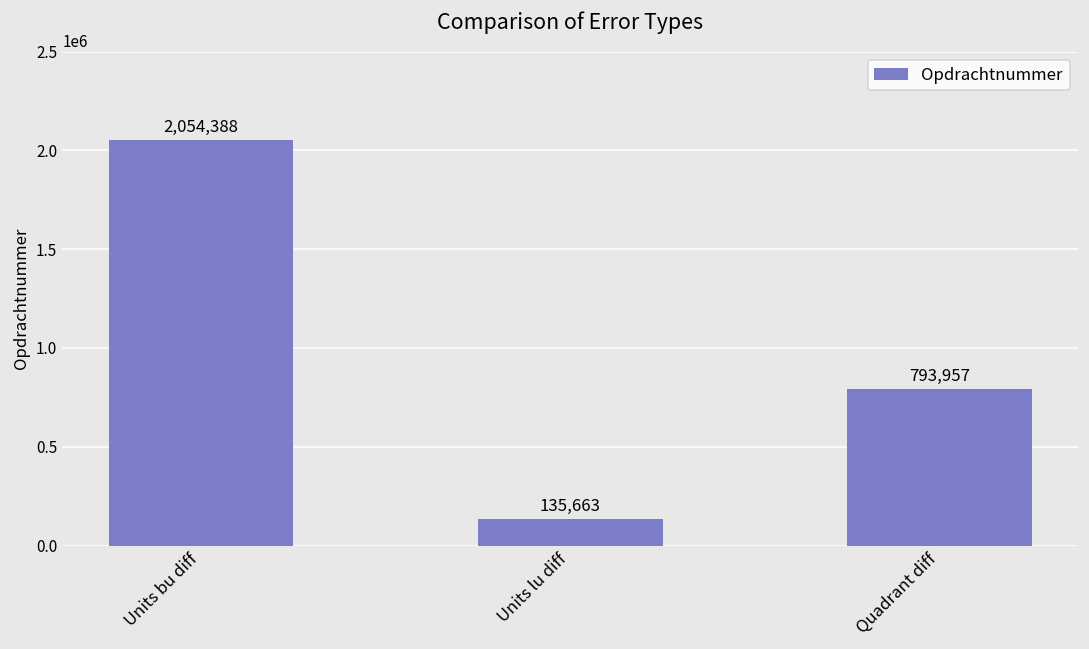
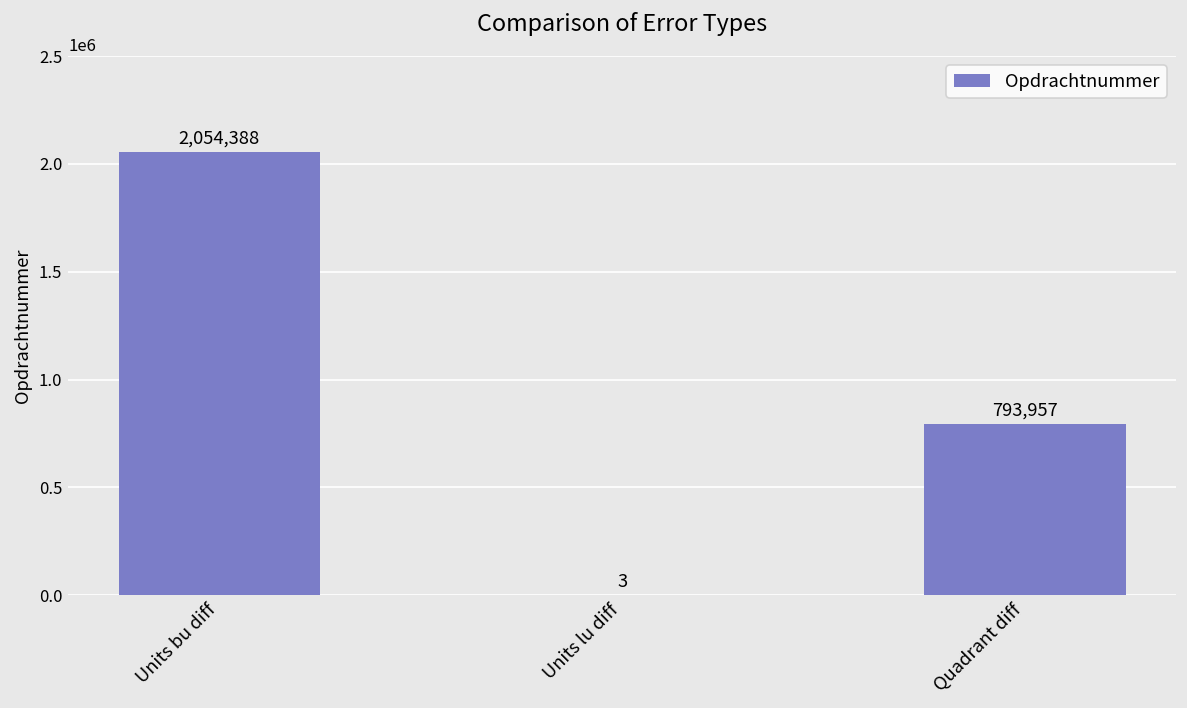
Units lu diff: 135,663 -> 3
